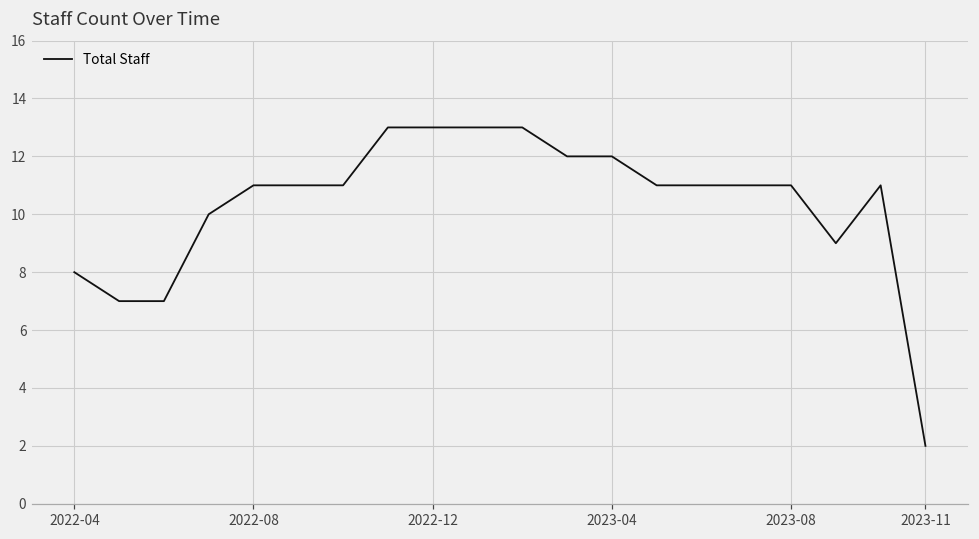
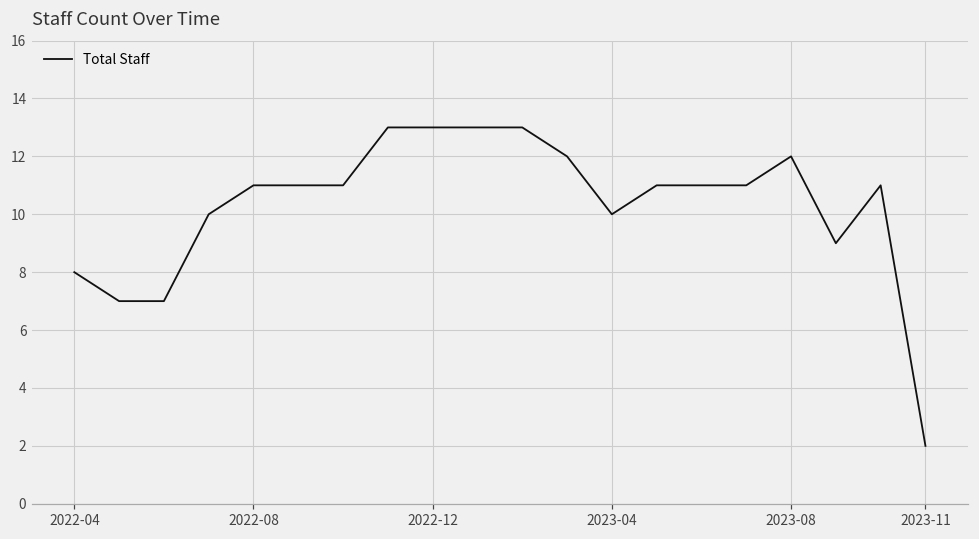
2023-04: 12 -> 10
2023-08: 11 -> 12
